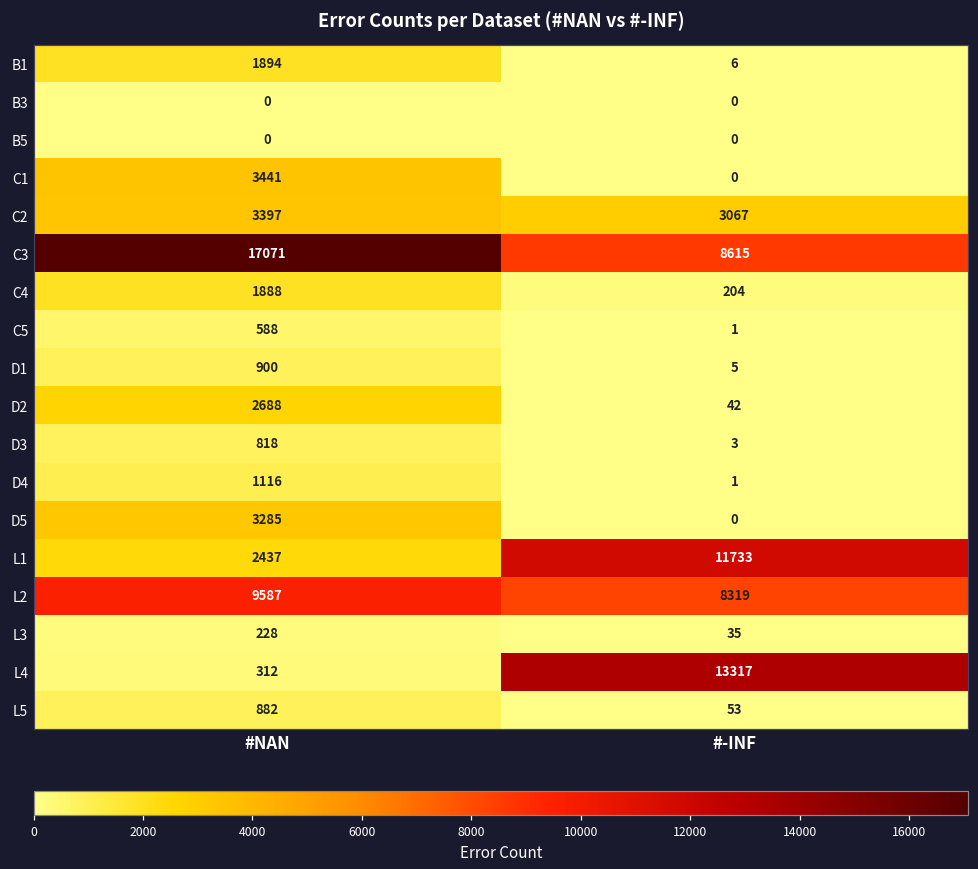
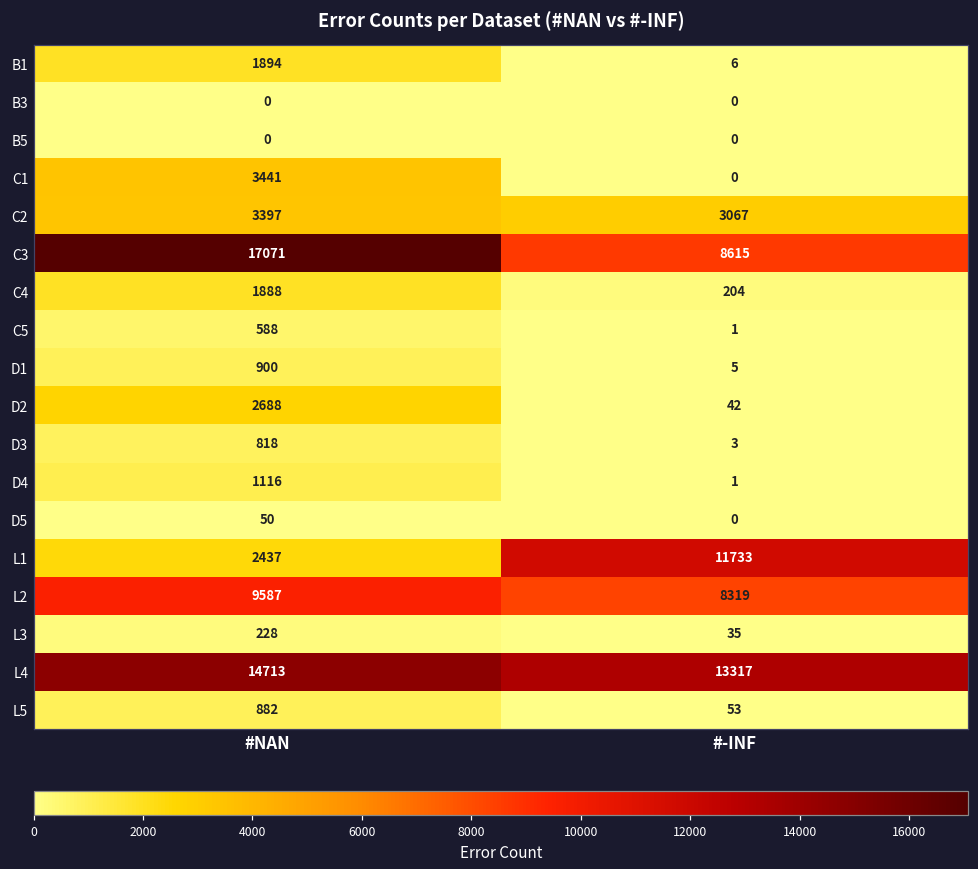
D5, #NAN: 3285 -> 50
L4, #NAN: 312 -> 14713
